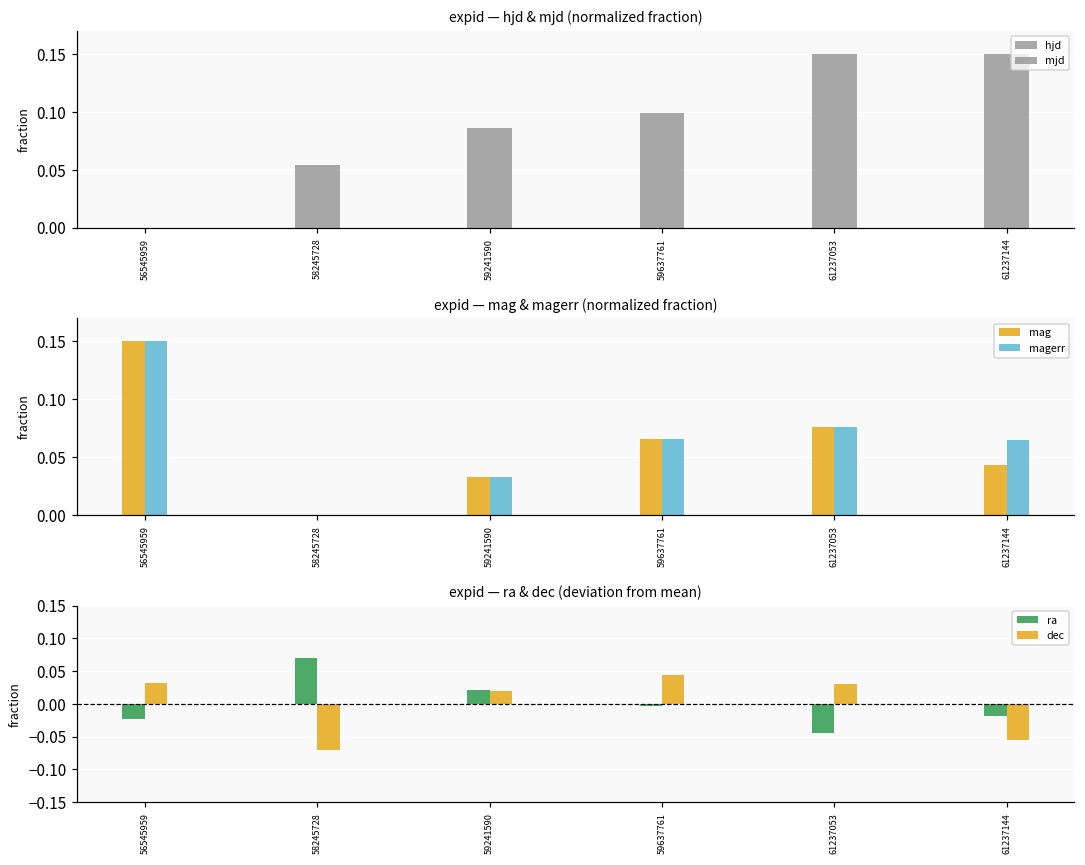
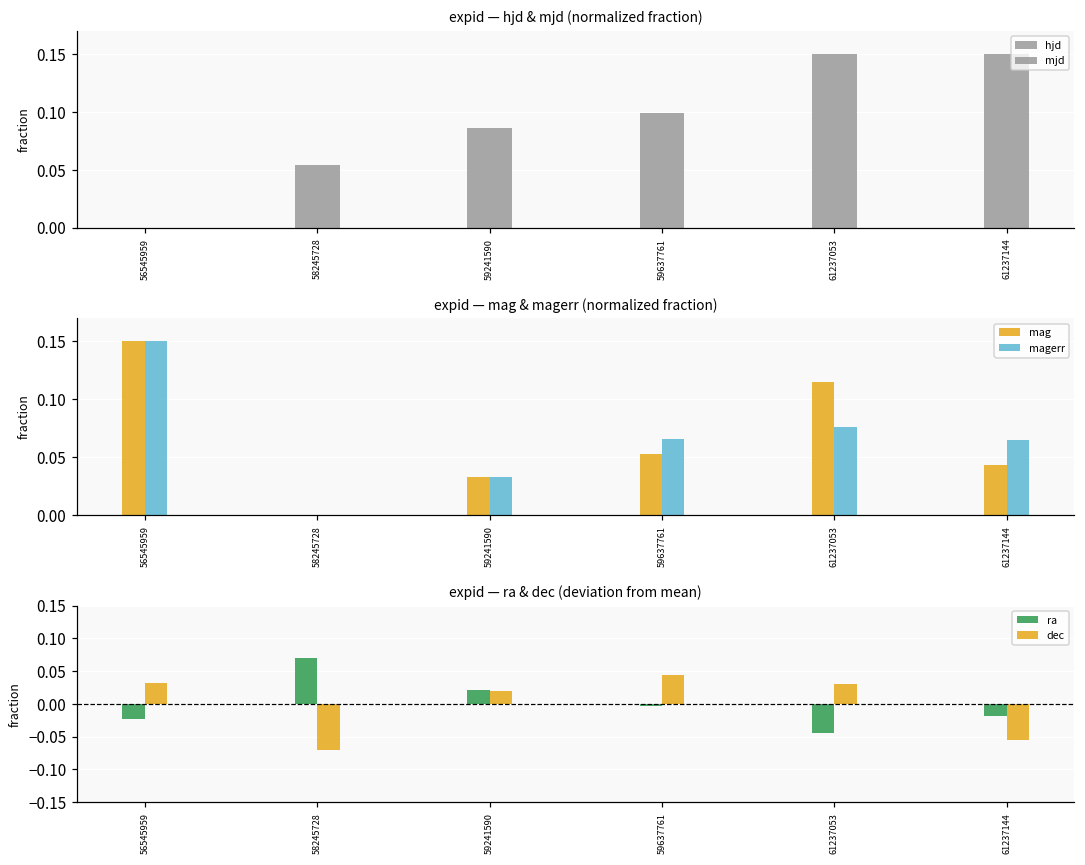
expid — mag & magerr (normalized fraction), mag, 59637761: 0.065 -> 0.053
expid — mag & magerr (normalized fraction), mag, 61237053: 0.076 -> 0.115
